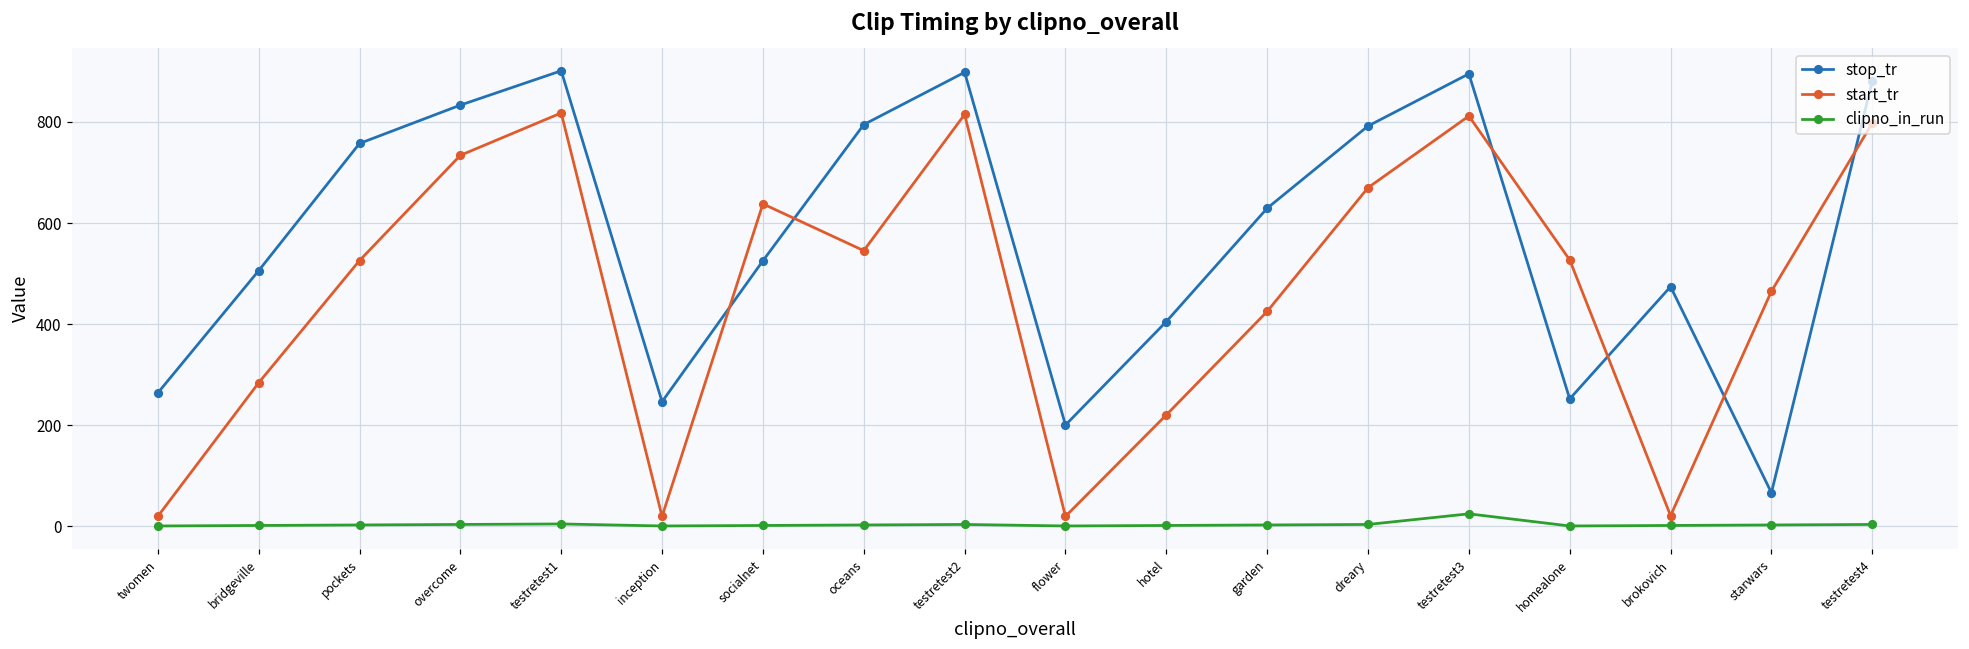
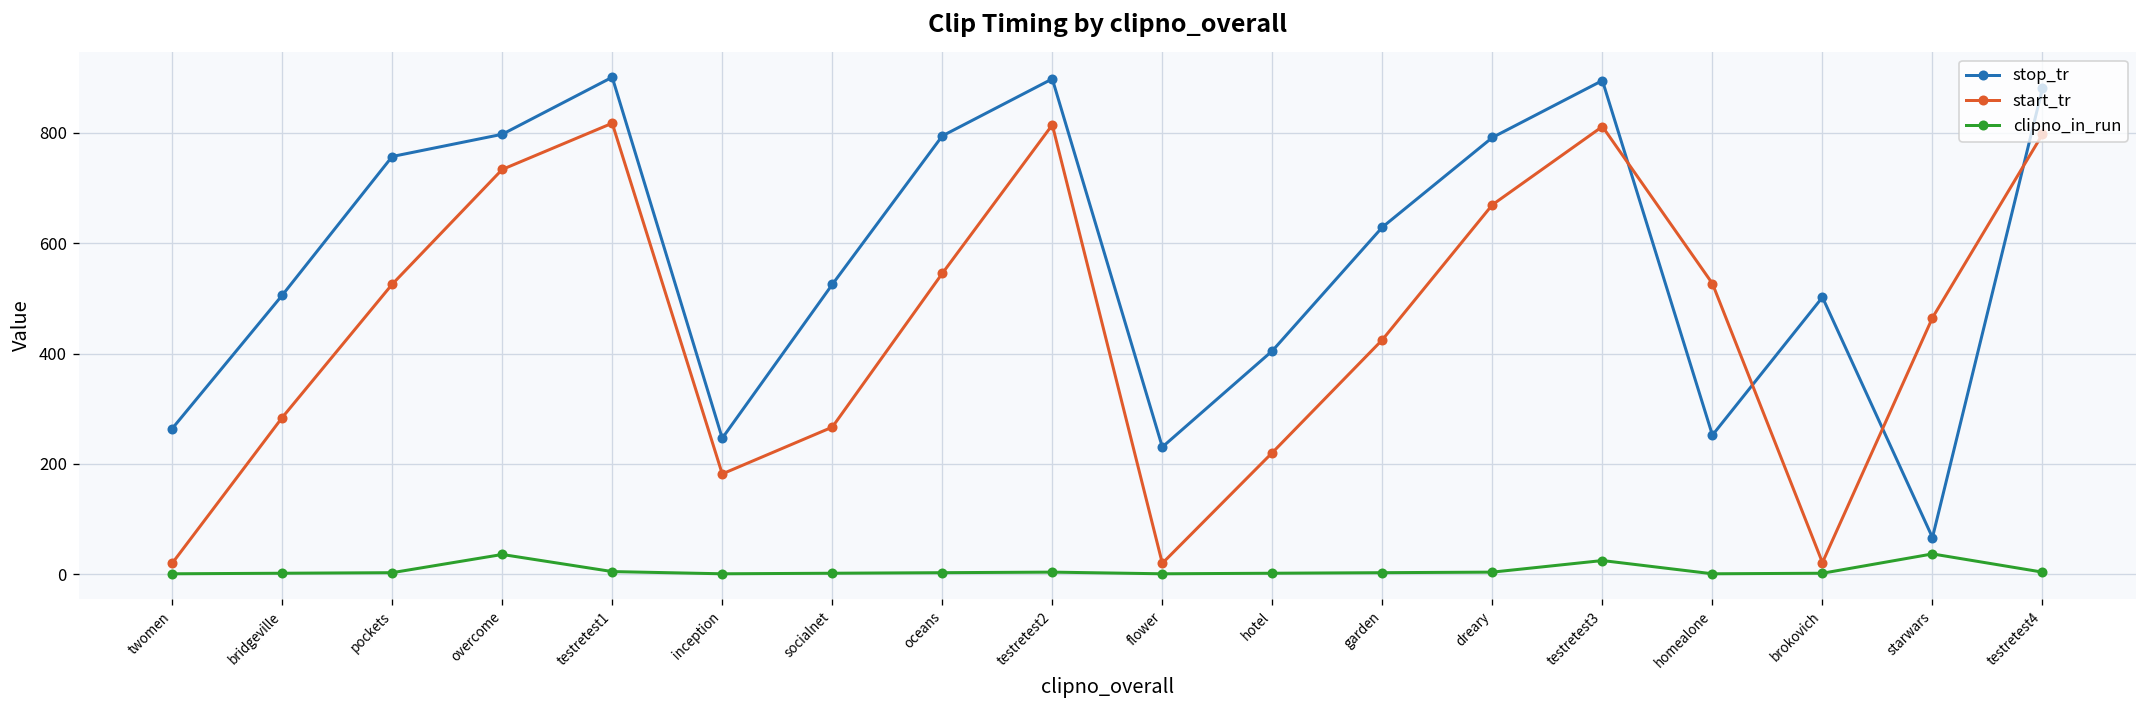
stop_tr, overcome: 830 -> 800
clipno_in_run, overcome: 0 -> 40
start_tr, inception: 20 -> 180
start_tr, socialnet: 640 -> 270
stop_tr, flower: 200 -> 230
stop_tr, brokovich: 470 -> 500
clipno_in_run, starwars: 0 -> 40
